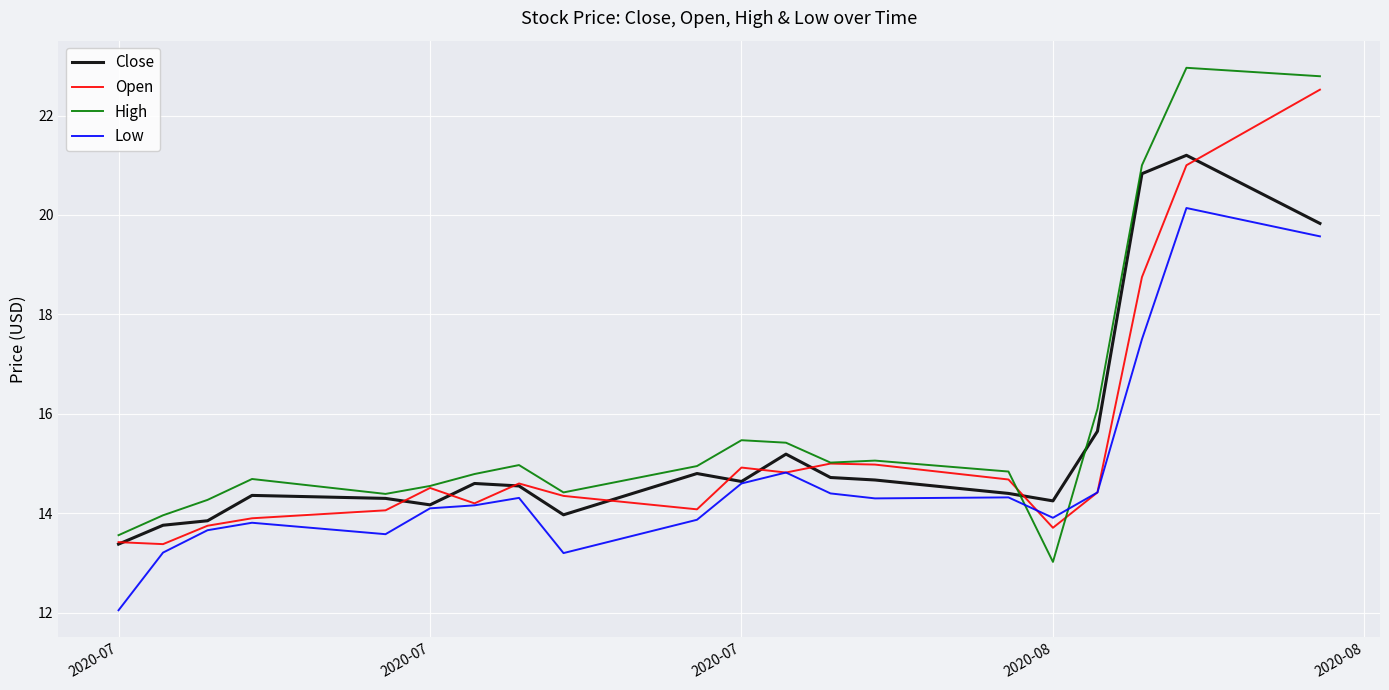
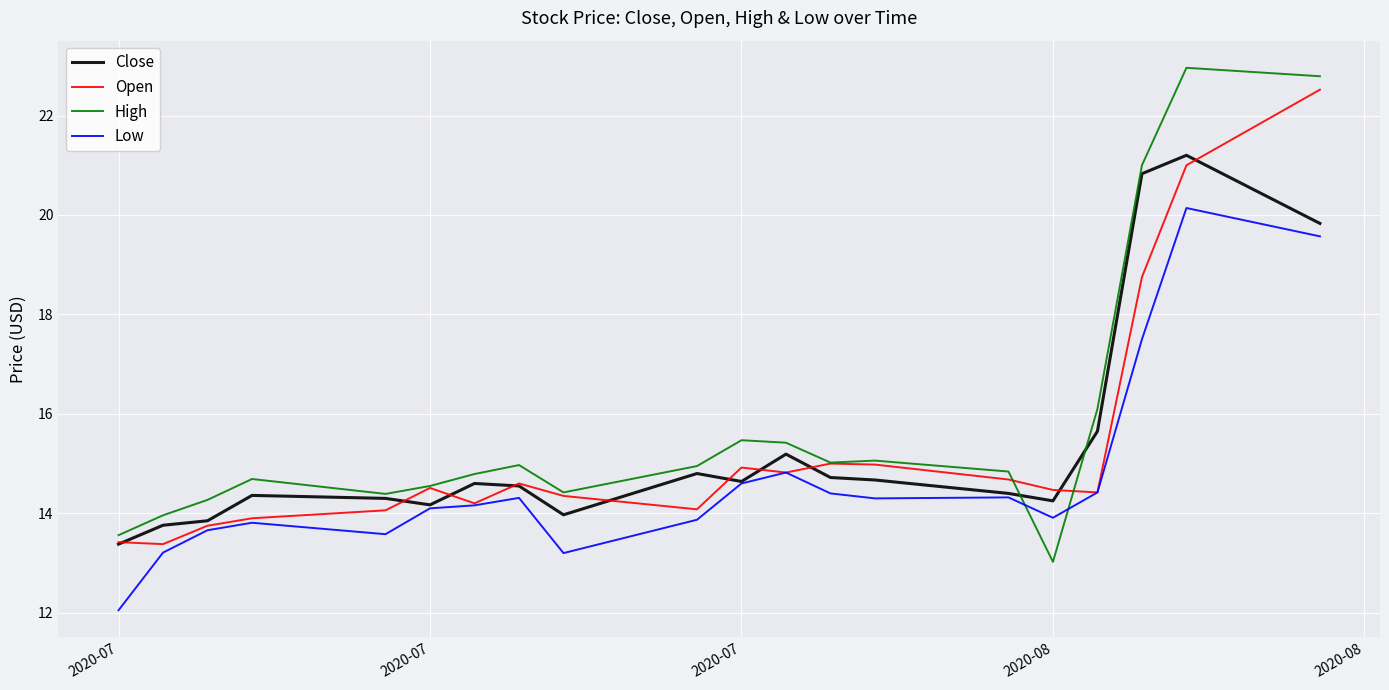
Open, 2020-08: 13.7 -> 14.5
